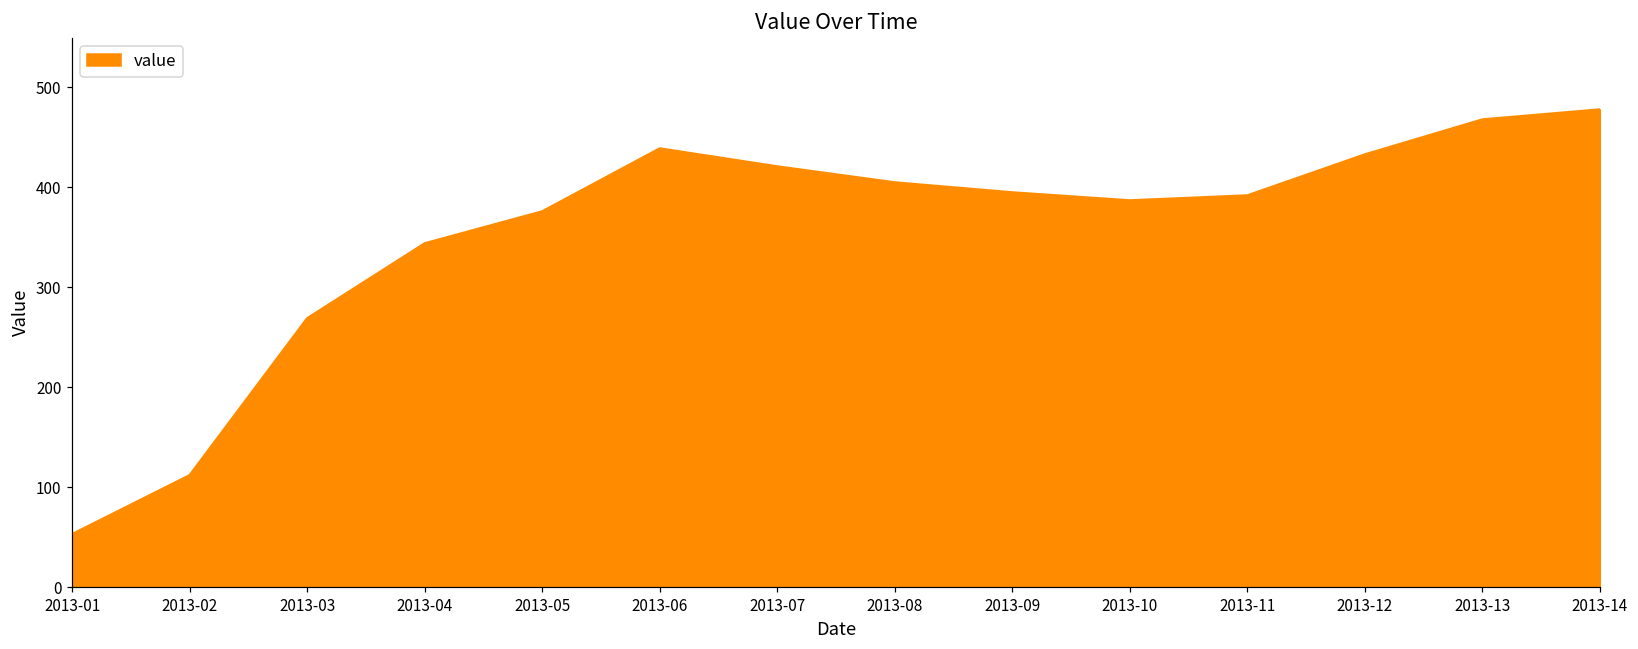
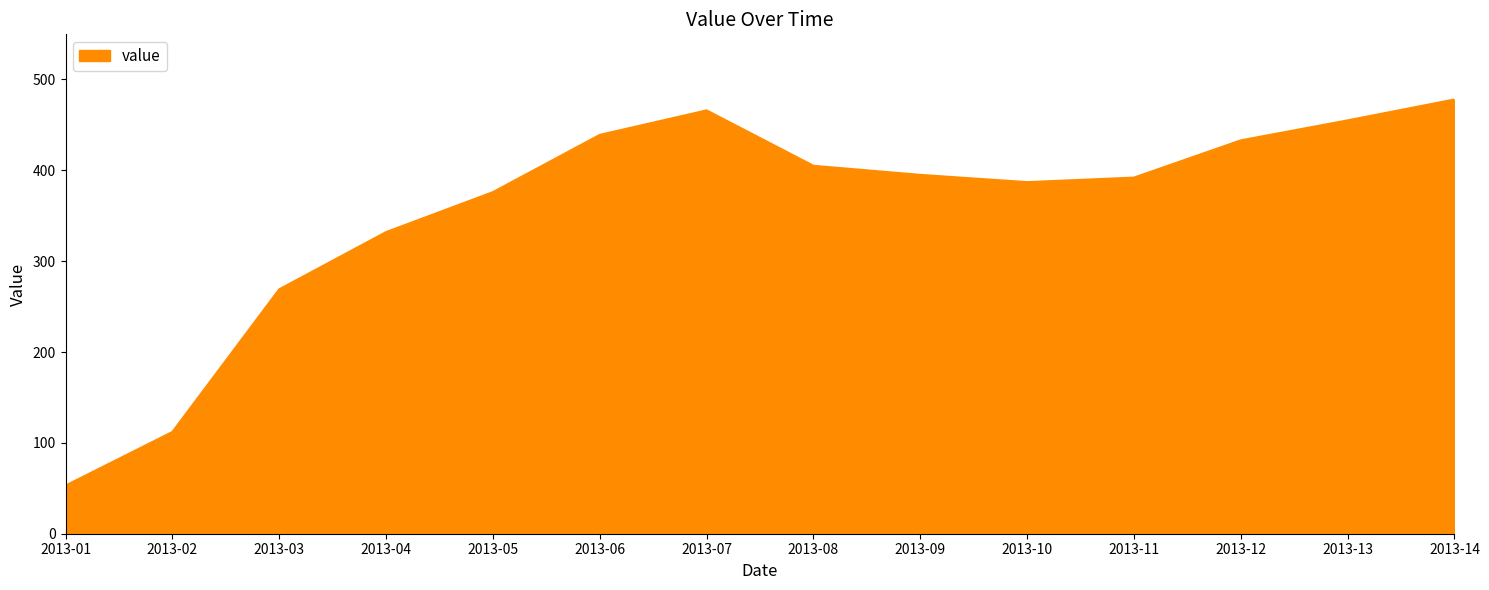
2013-04: 340 -> 330
2013-07: 420 -> 470
2013-13: 470 -> 460
